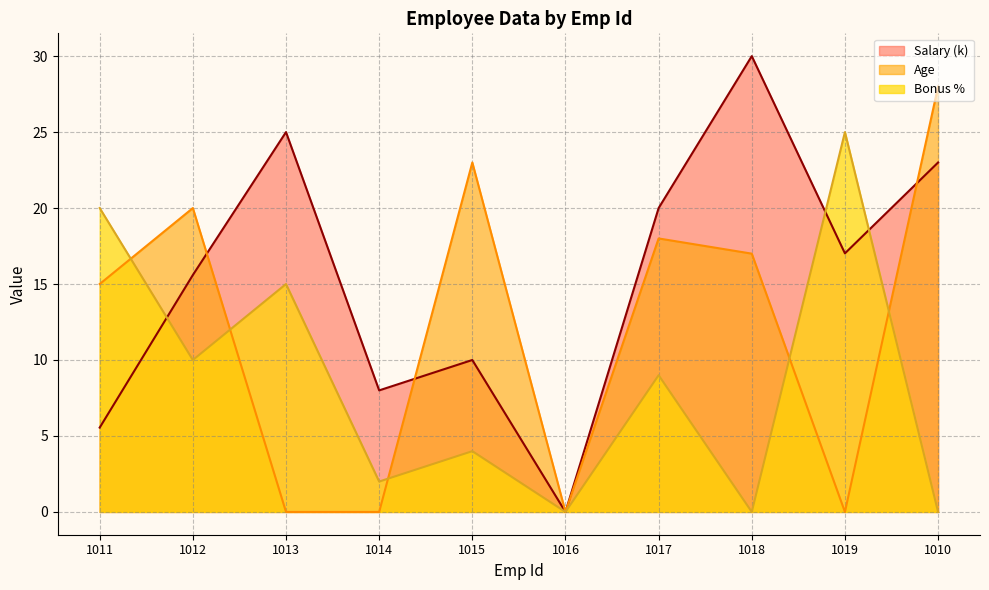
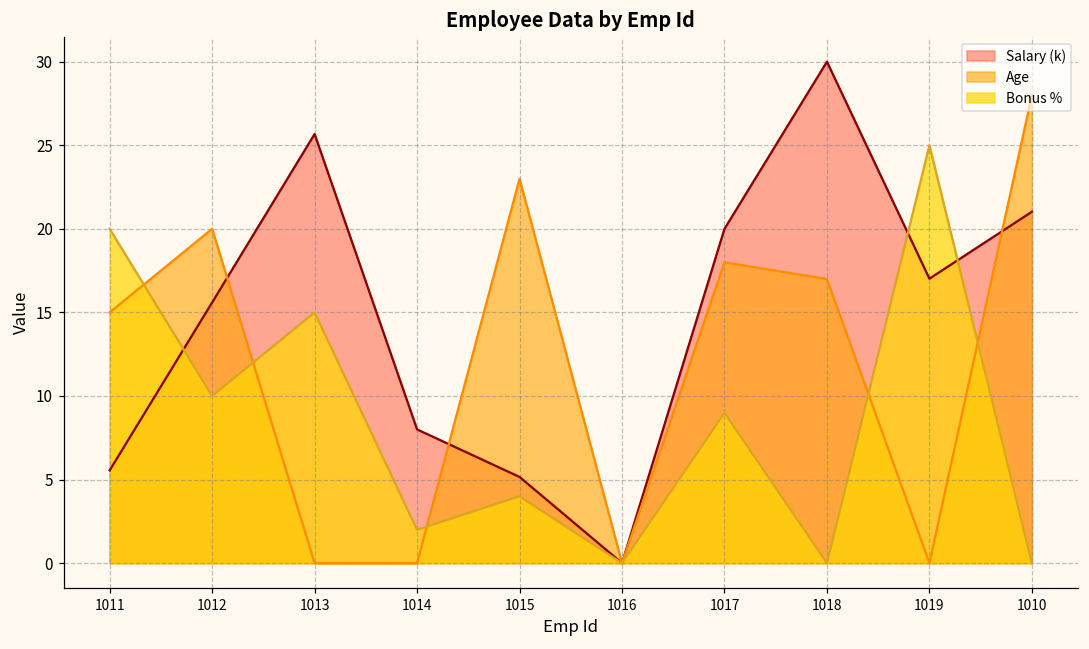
Salary (k), 1013: 25.0 -> 25.7
Salary (k), 1015: 10.0 -> 5.2
Salary (k), 1010: 23.0 -> 21.0
